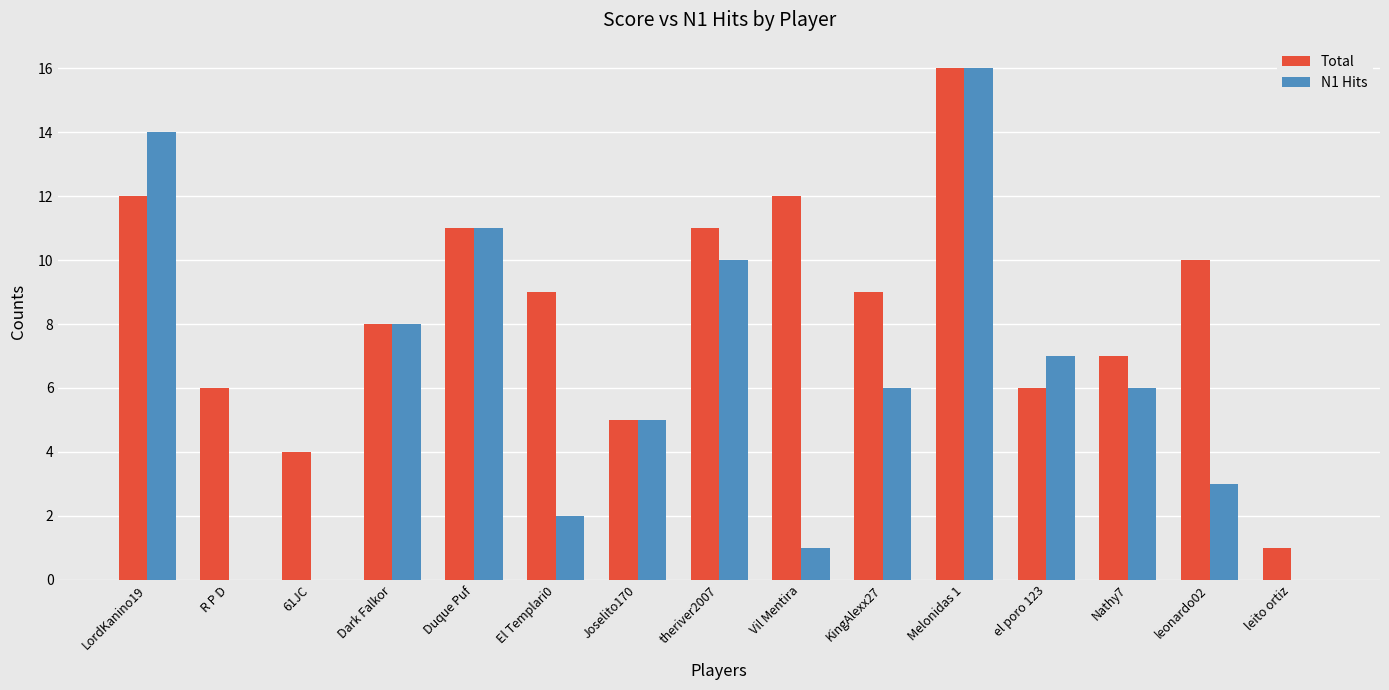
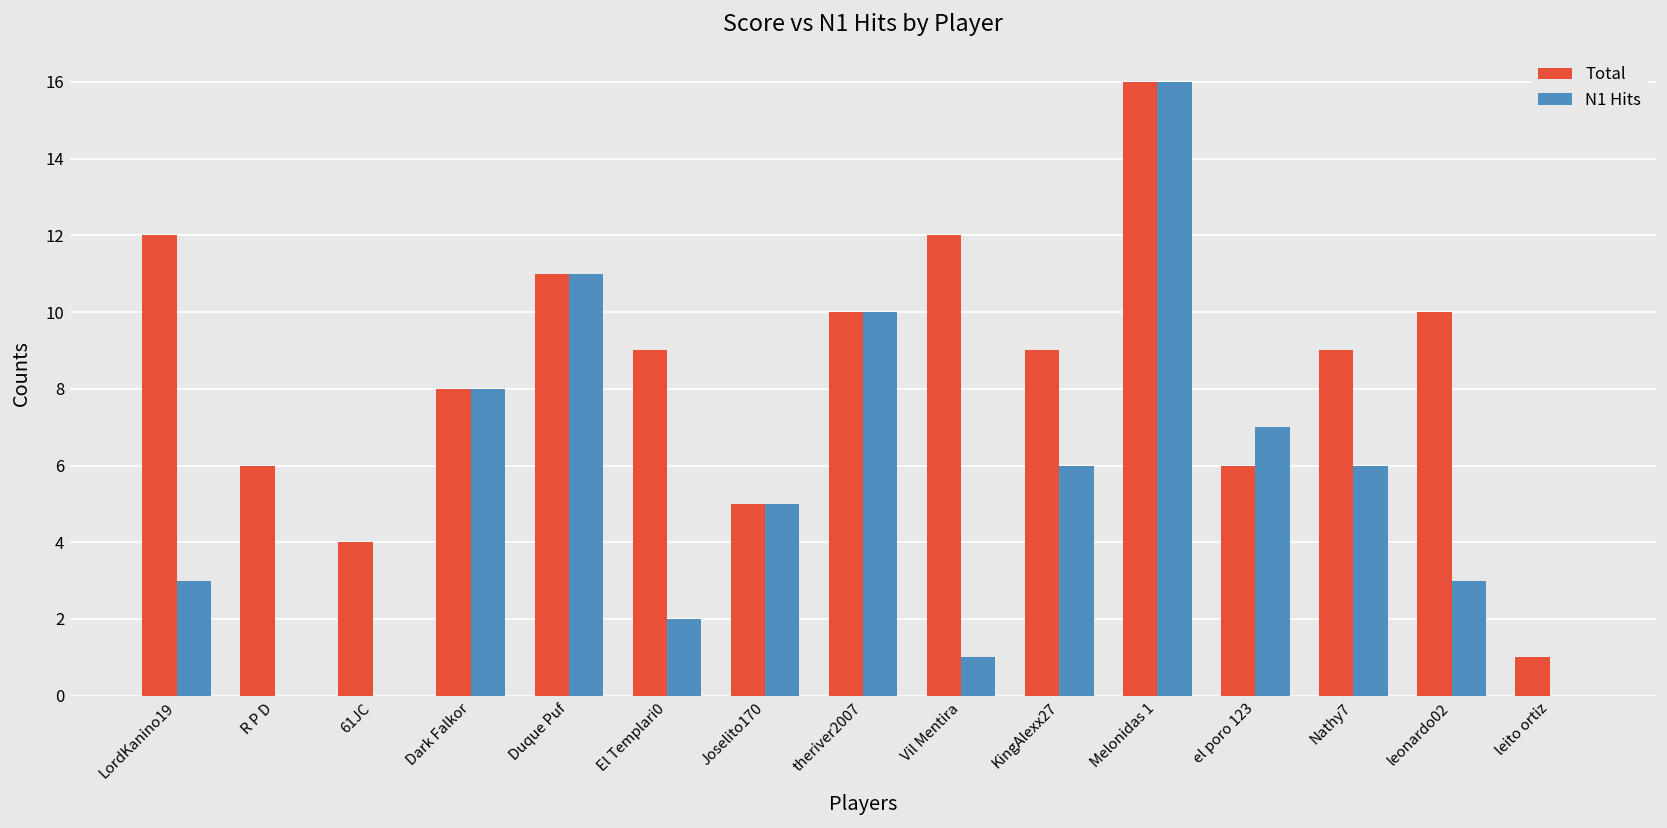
N1 Hits, LordKanino19: 14 -> 3
Total, theriver2007: 11 -> 10
Total, Nathy7: 7 -> 9
